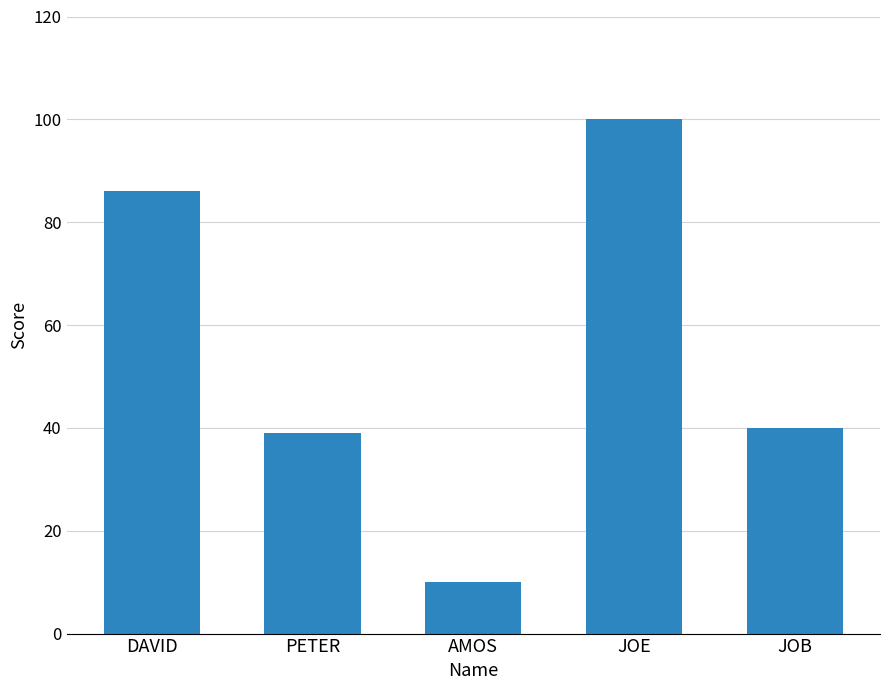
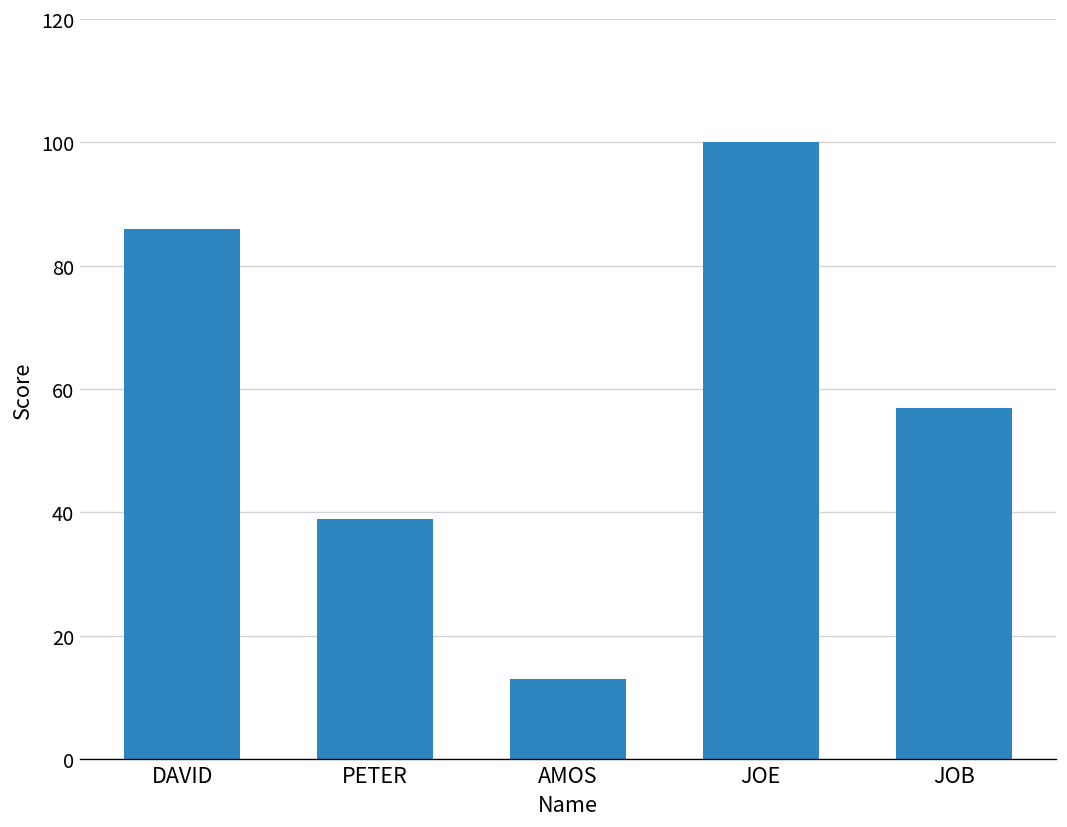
AMOS: 10 -> 13
JOB: 40 -> 57
